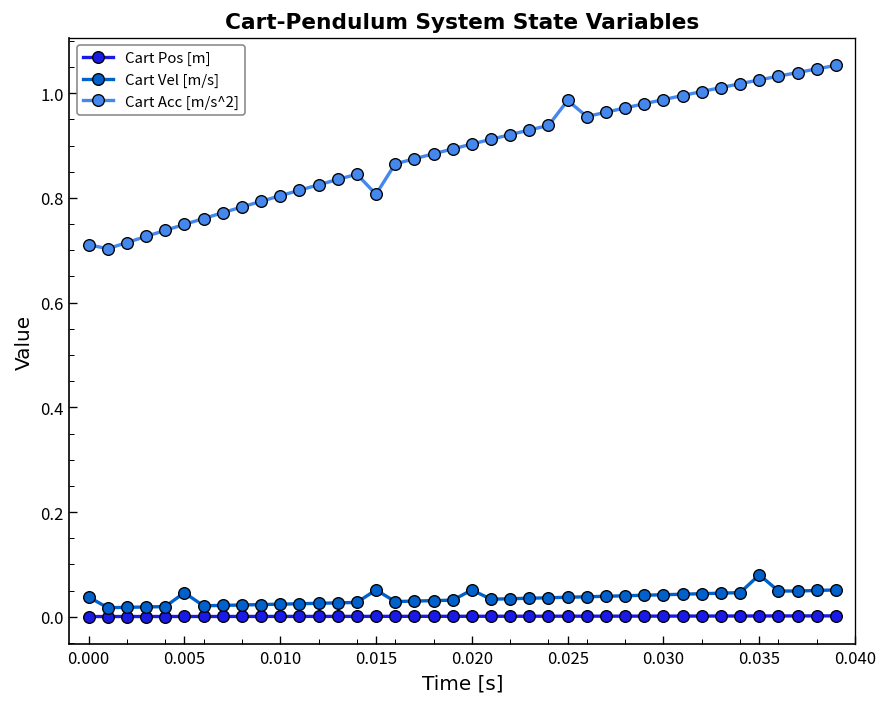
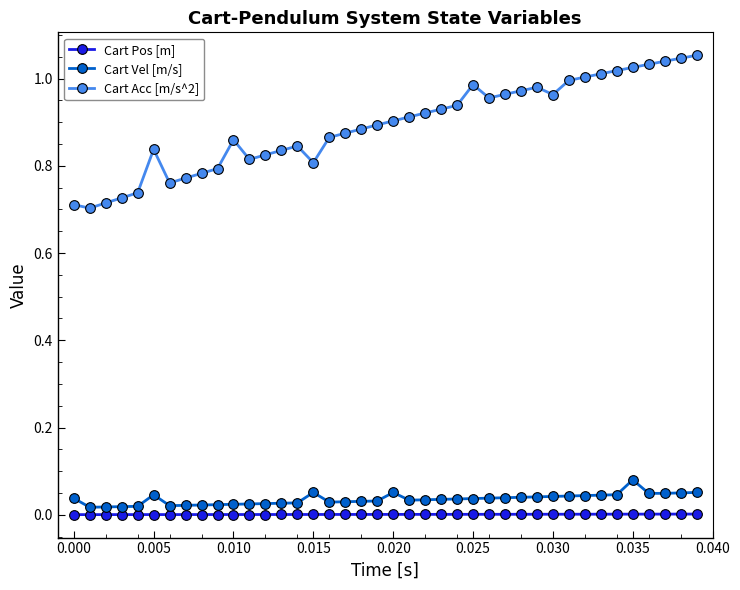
Cart Acc [m/s^2], 0.005: 0.75 -> 0.84
Cart Acc [m/s^2], 0.010: 0.80 -> 0.86
Cart Acc [m/s^2], 0.030: 0.99 -> 0.96
